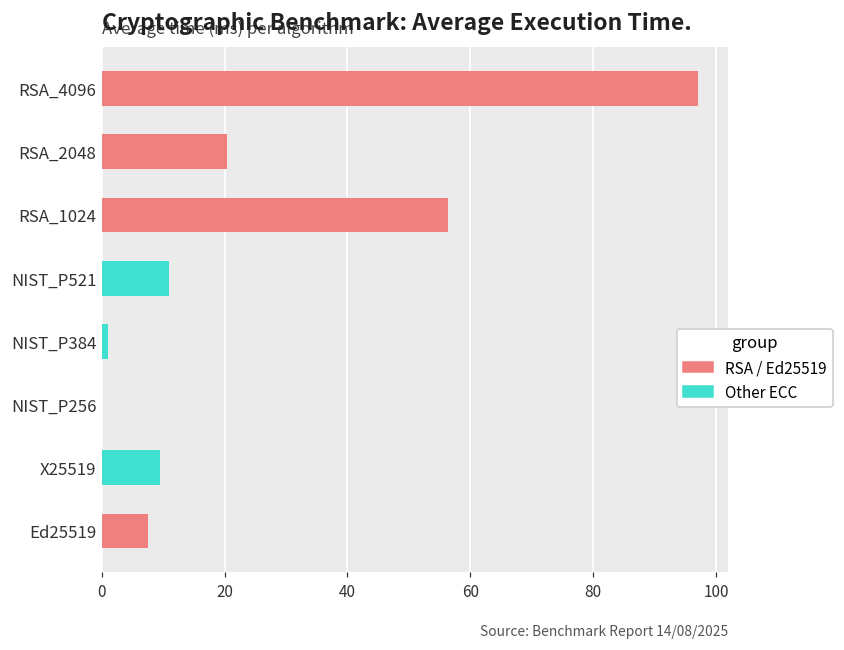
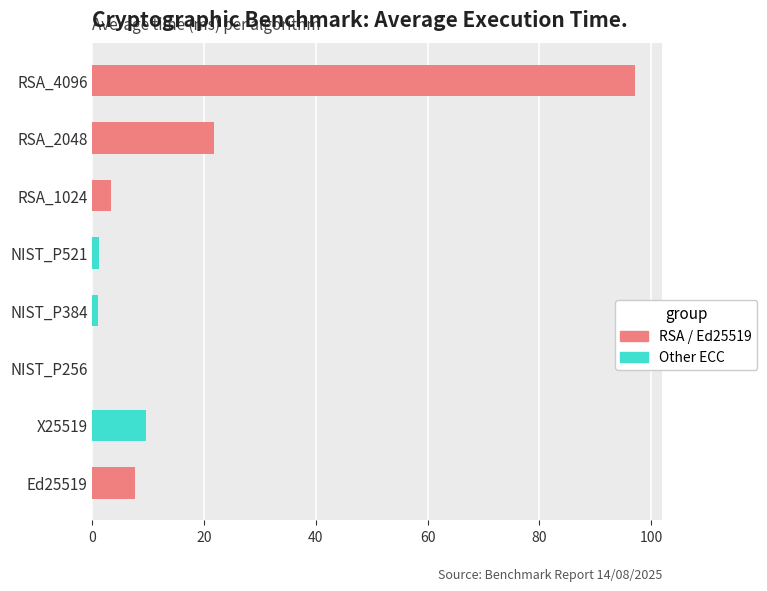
RSA_2048: 20 -> 22
RSA_1024: 56 -> 3
NIST_P521: 11 -> 1
